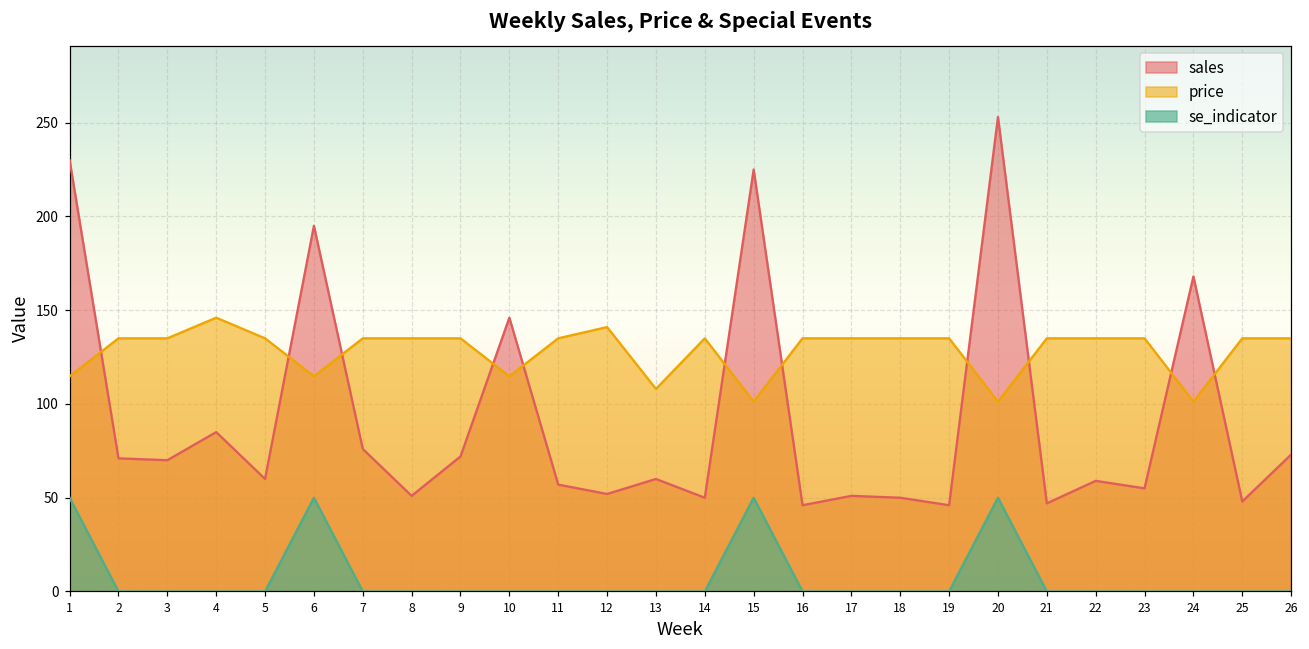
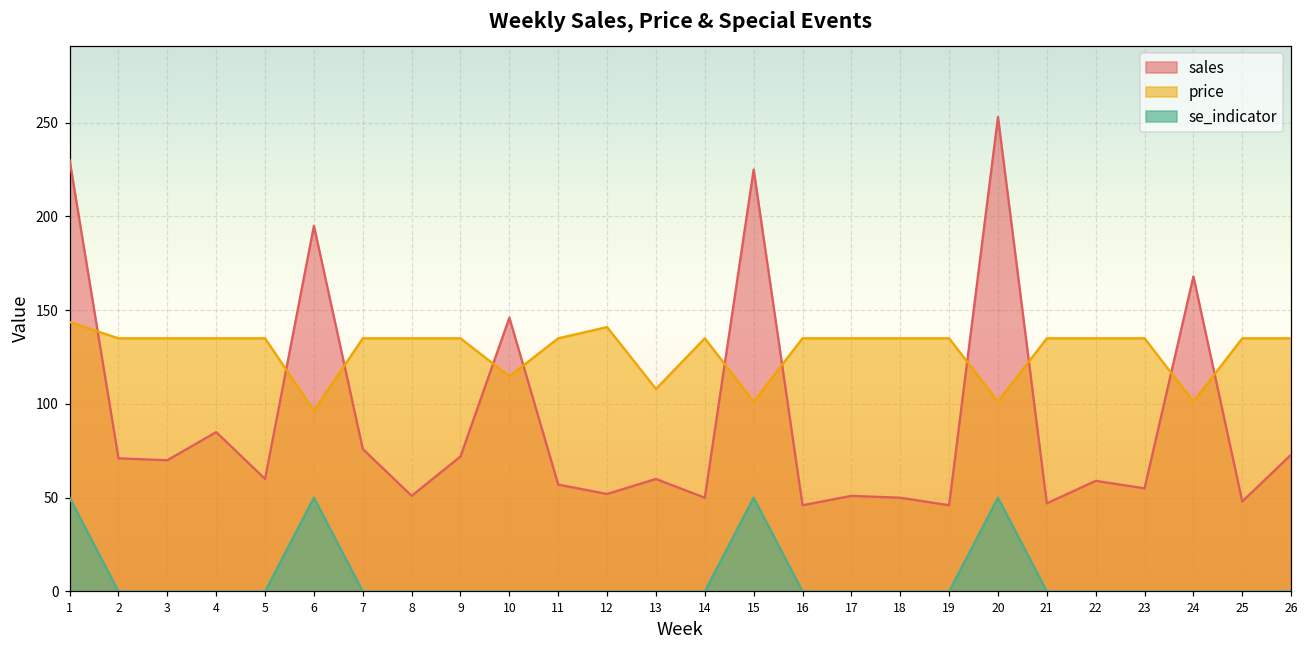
price, 1: 115 -> 144
price, 4: 146 -> 135
price, 6: 115 -> 96
